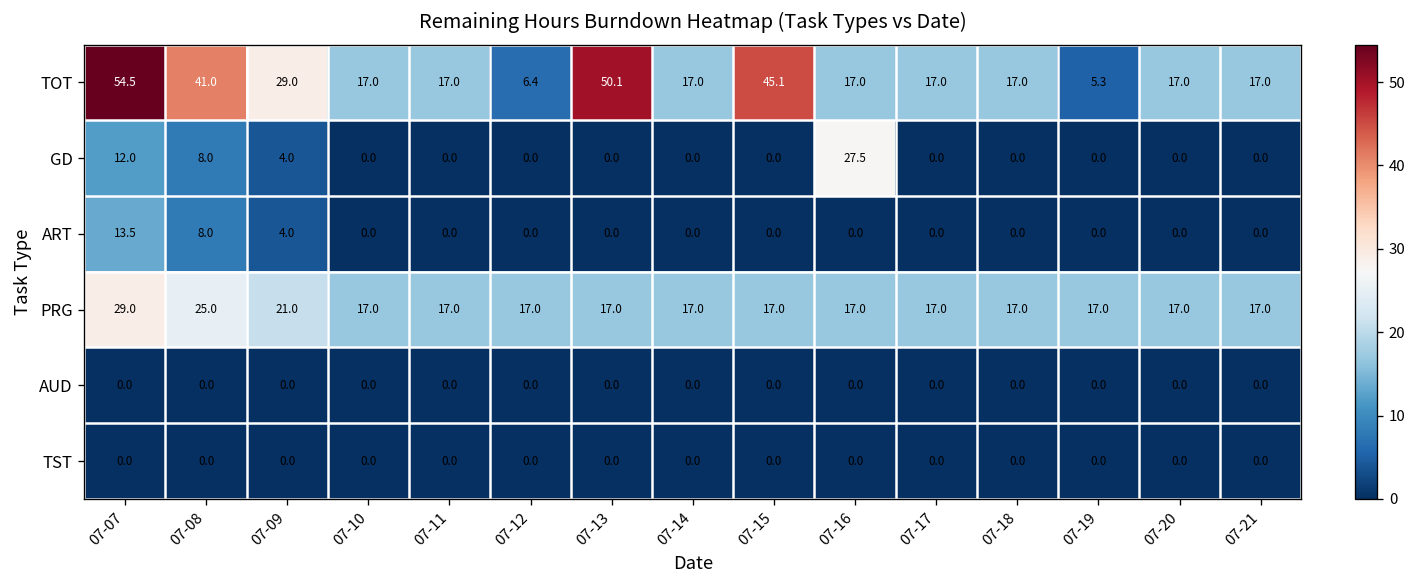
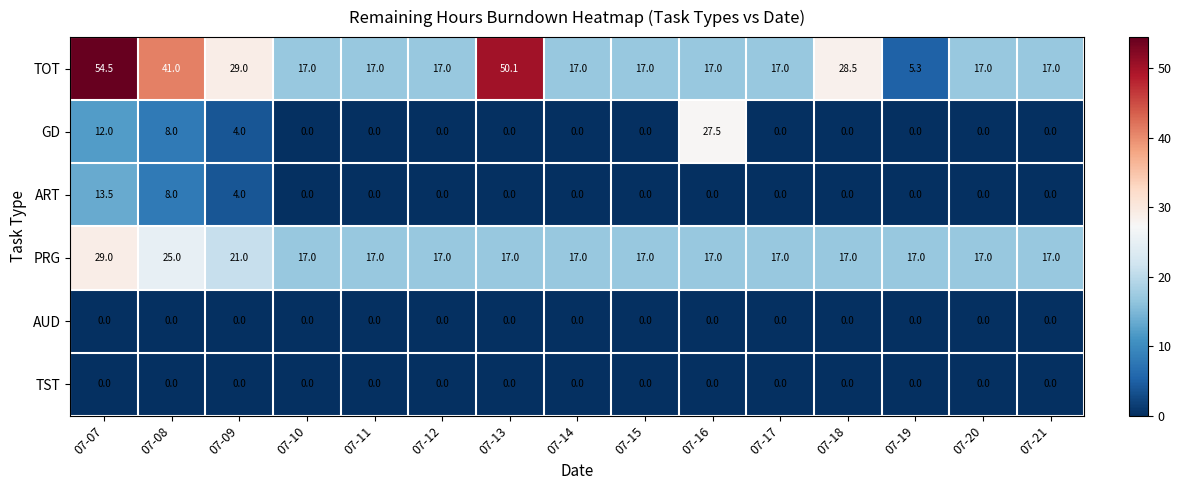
TOT, 07-12: 6.4 -> 17.0
TOT, 07-15: 45.1 -> 17.0
TOT, 07-18: 17.0 -> 28.5
